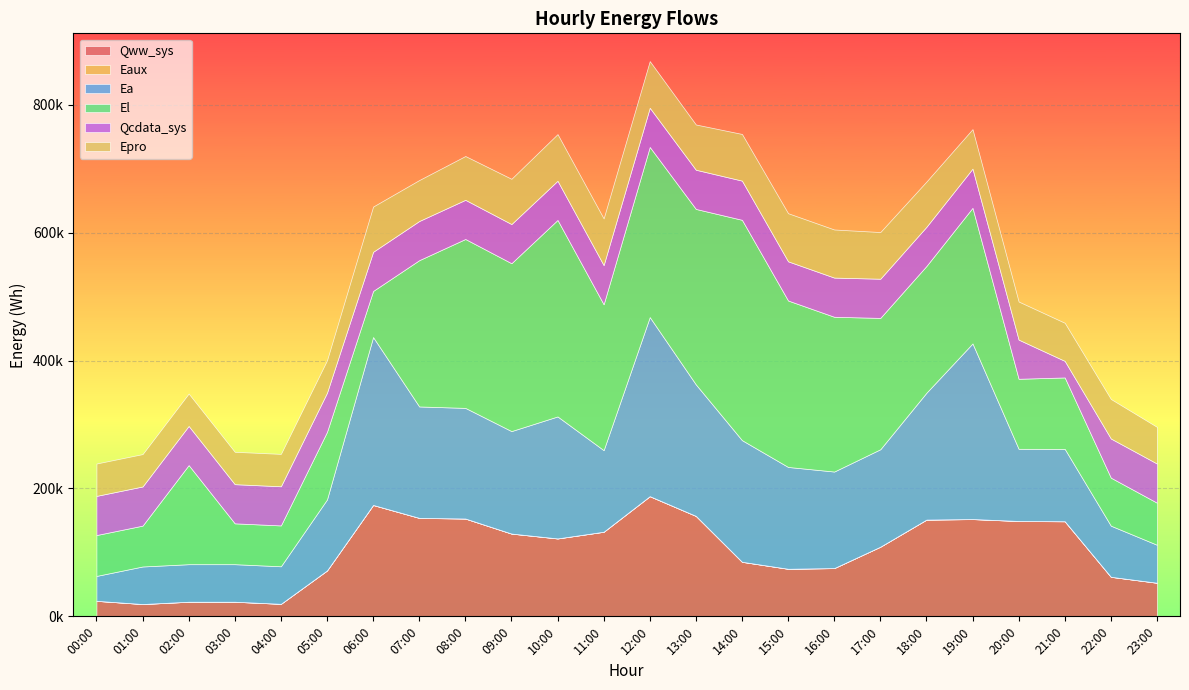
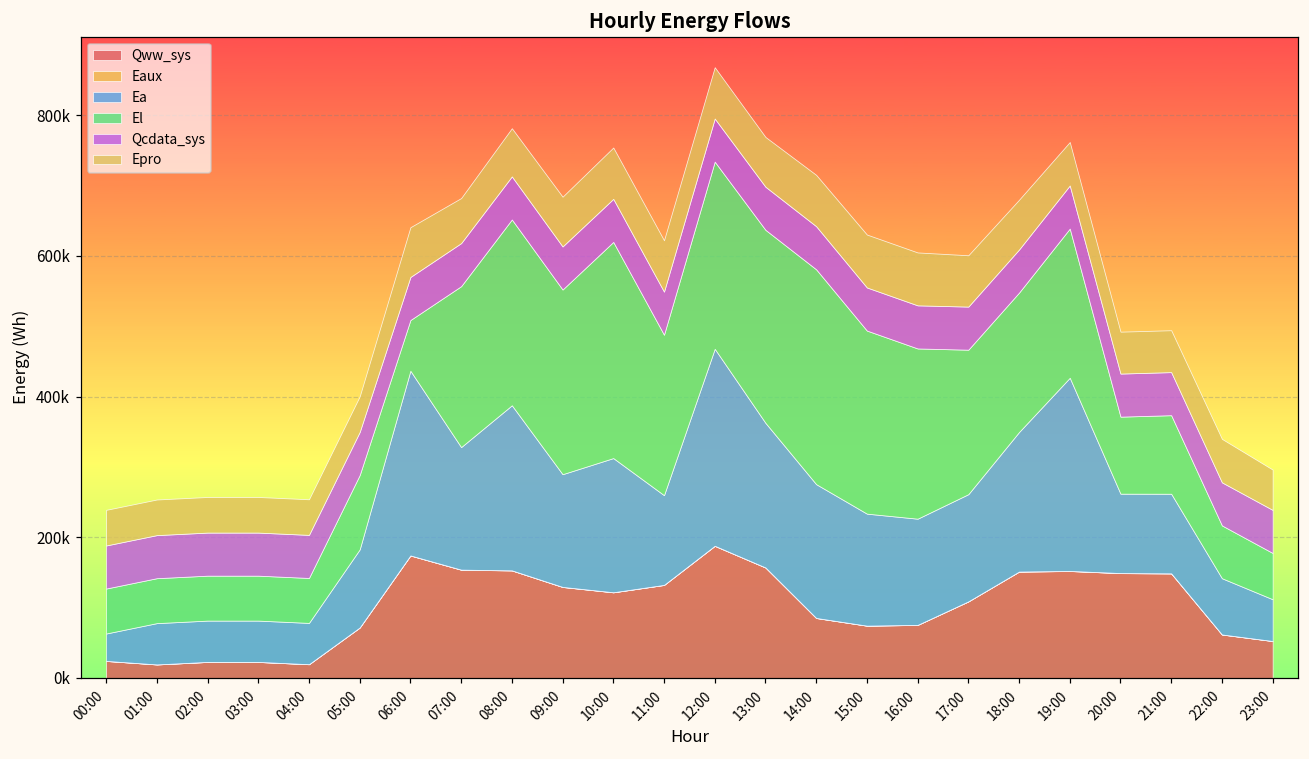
El, 02:00: 160000 -> 60000
Ea, 08:00: 170000 -> 230000
El, 14:00: 340000 -> 310000
Qcdata_sys, 21:00: 30000 -> 60000
